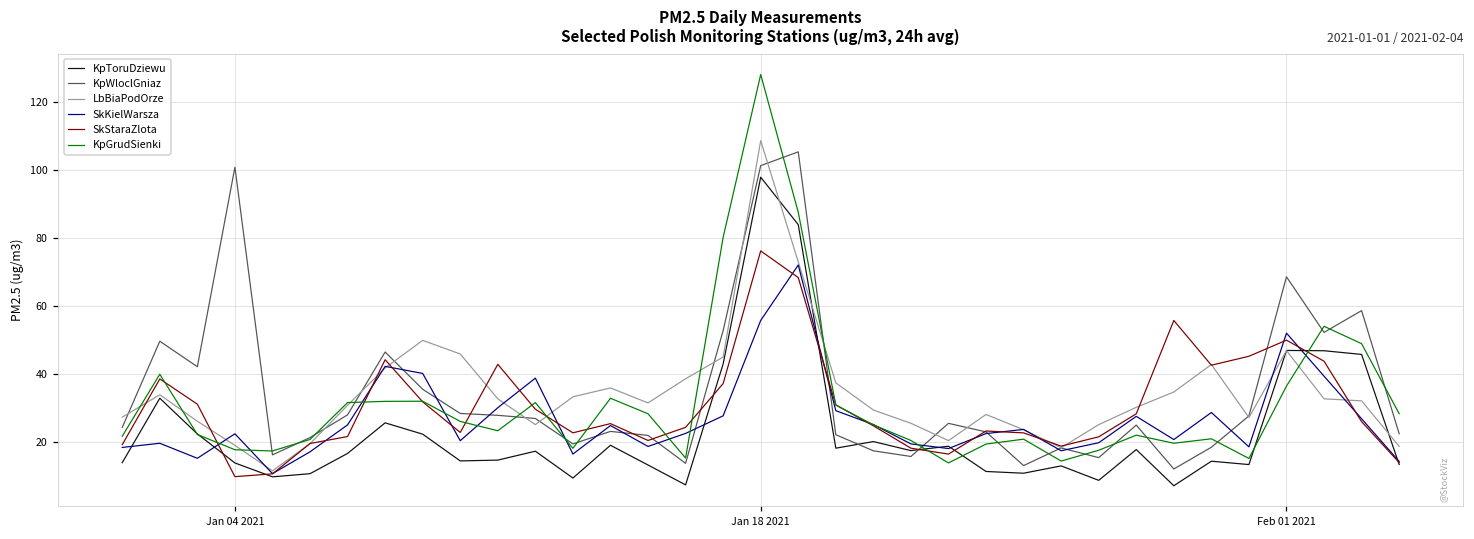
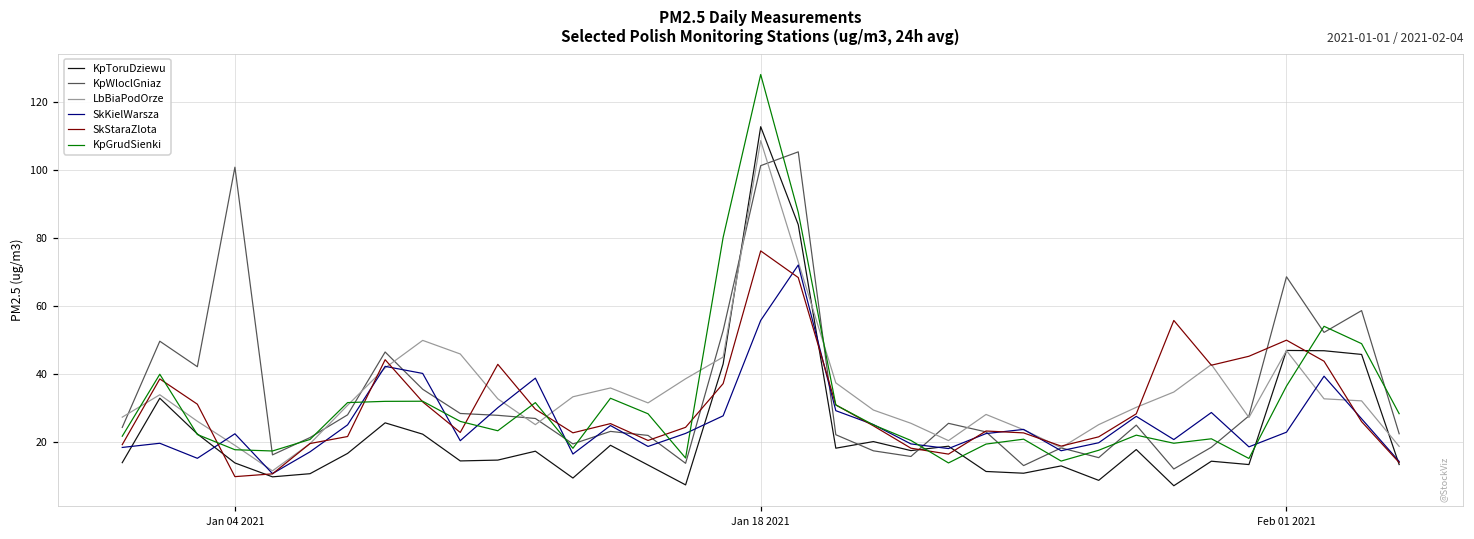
KpToruDziewu, Jan 18 2021: 98 -> 113
SkKielWarsza, Feb 01 2021: 52 -> 23
